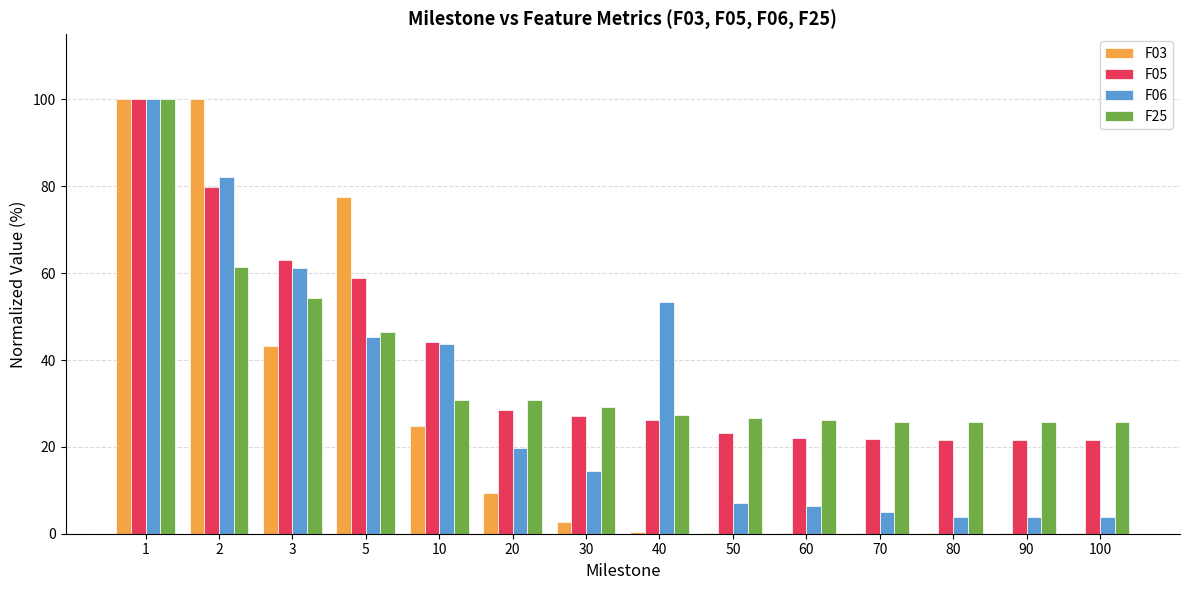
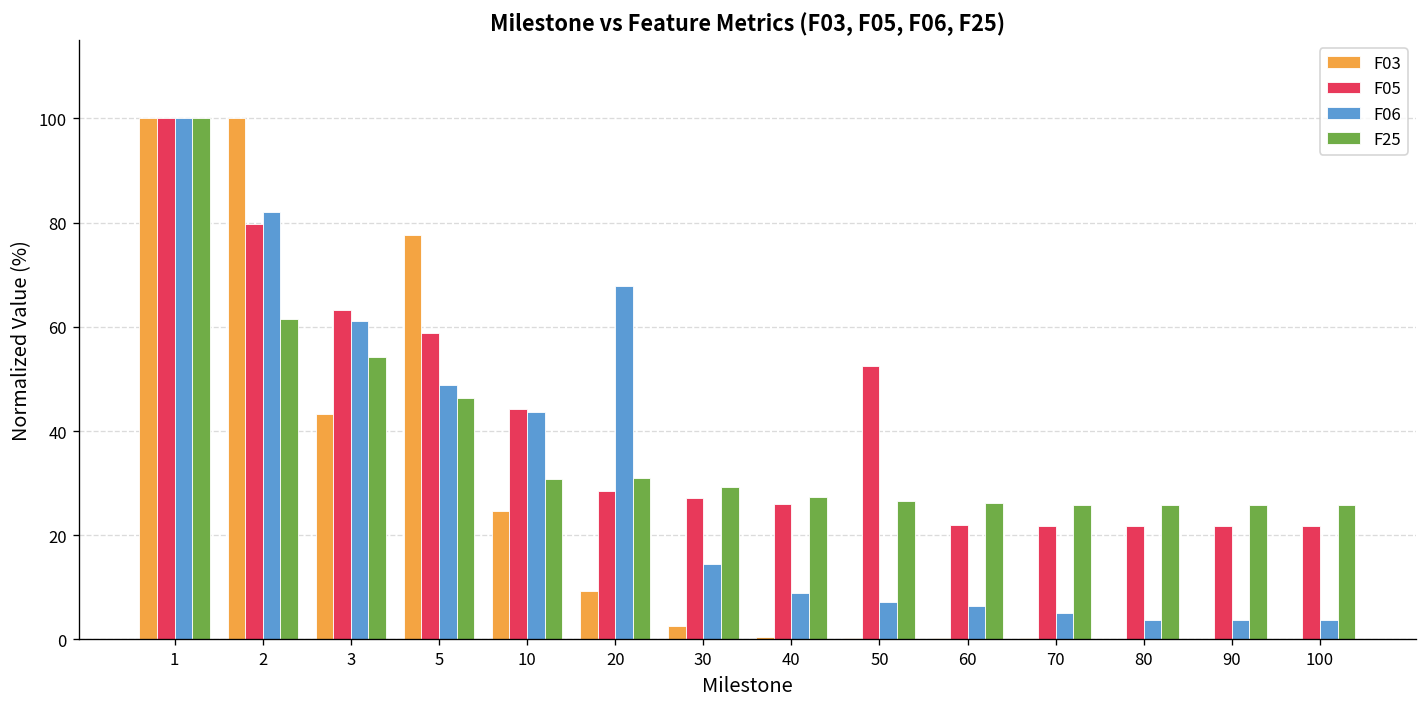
F06, 5: 45 -> 49
F06, 20: 20 -> 68
F06, 40: 53 -> 9
F05, 50: 23 -> 52
